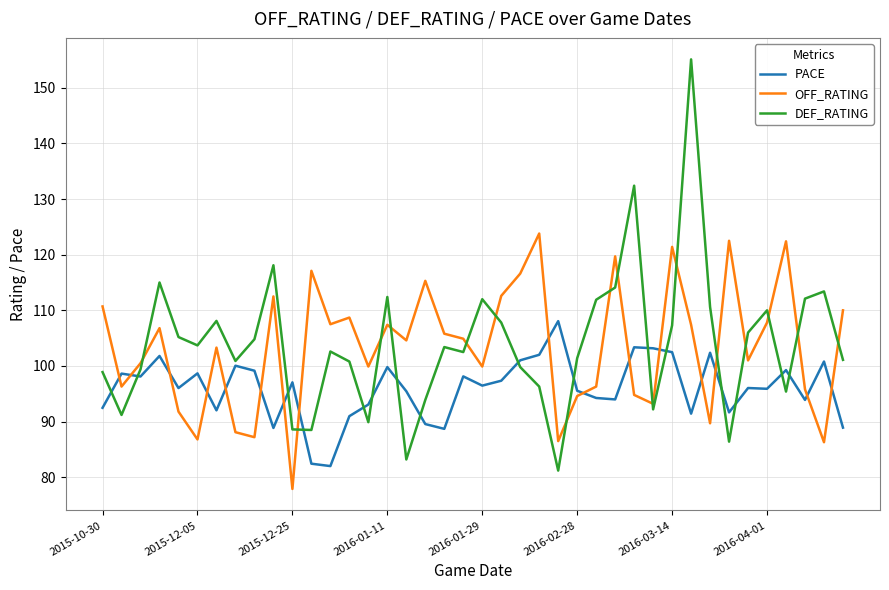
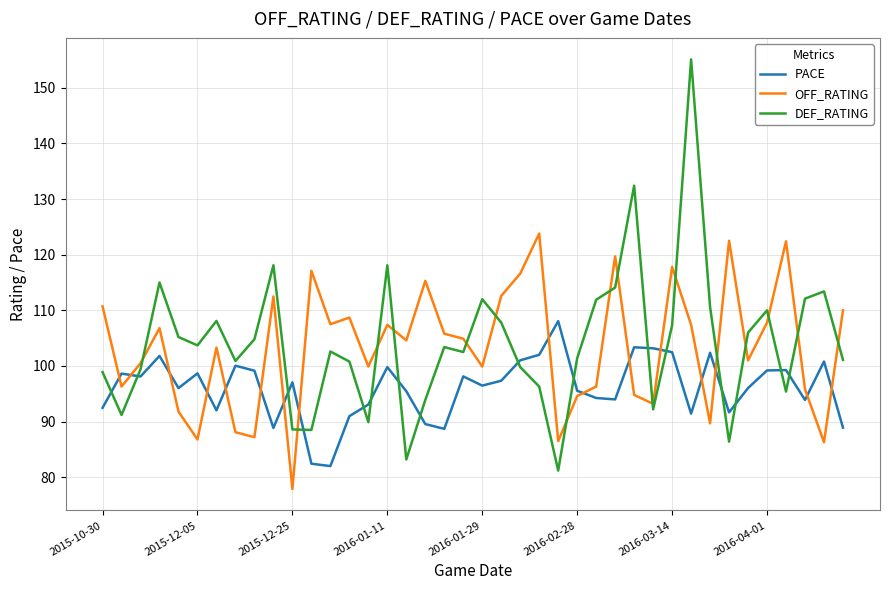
DEF_RATING, 2016-01-11: 112 -> 118
OFF_RATING, 2016-03-14: 121 -> 118
PACE, 2016-04-01: 96 -> 99
